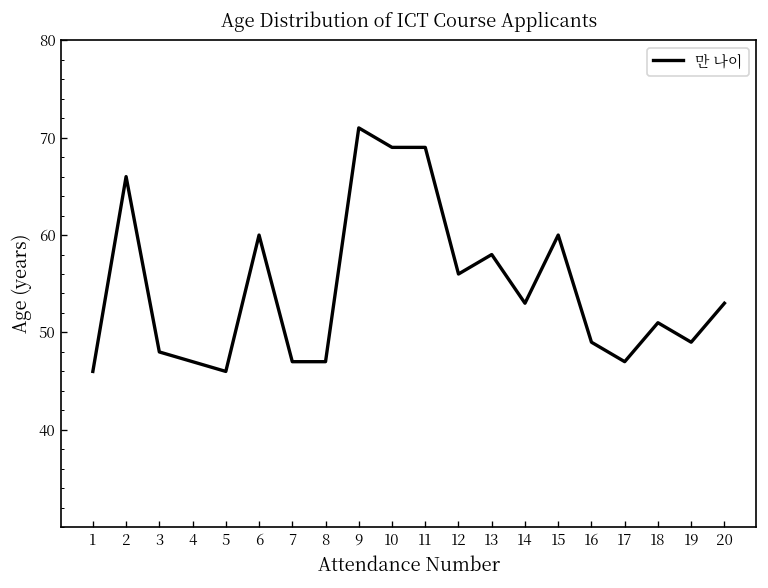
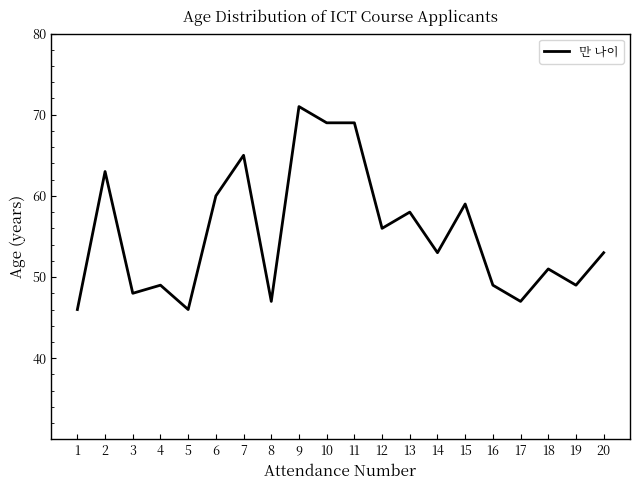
2: 66 -> 63
4: 47 -> 49
7: 47 -> 65
15: 60 -> 59
